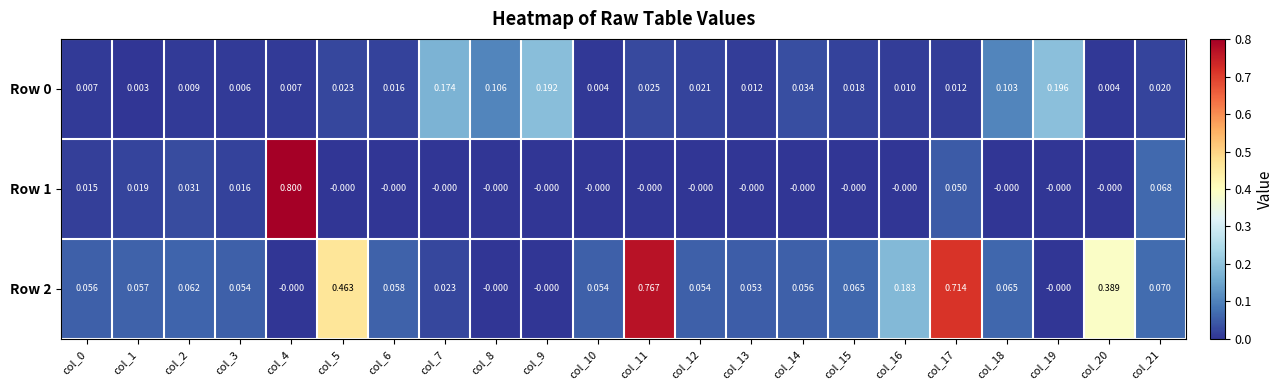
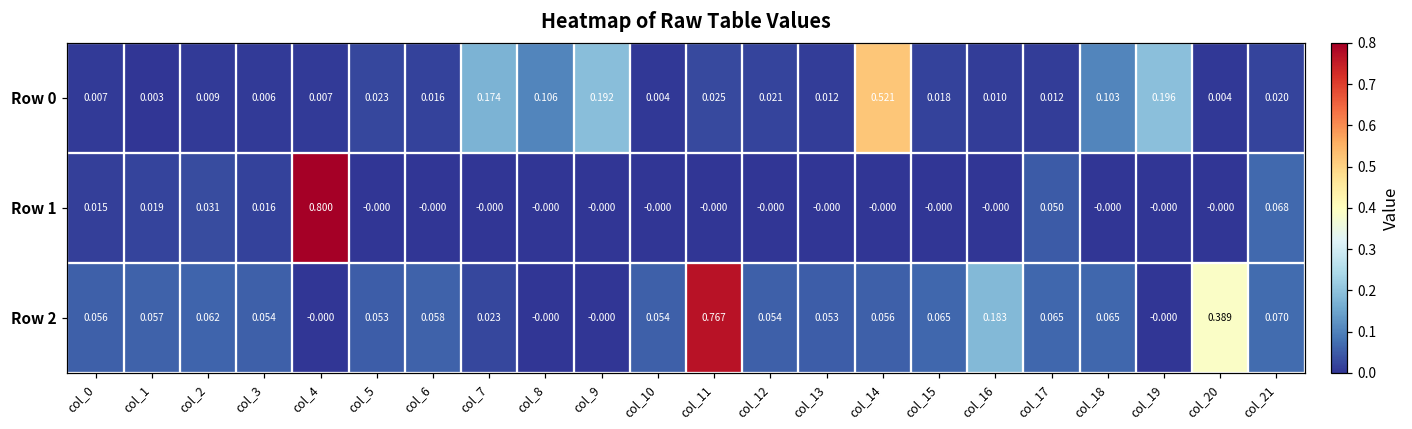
Row 0, col_14: 0.034 -> 0.521
Row 2, col_5: 0.463 -> 0.053
Row 2, col_17: 0.714 -> 0.065
